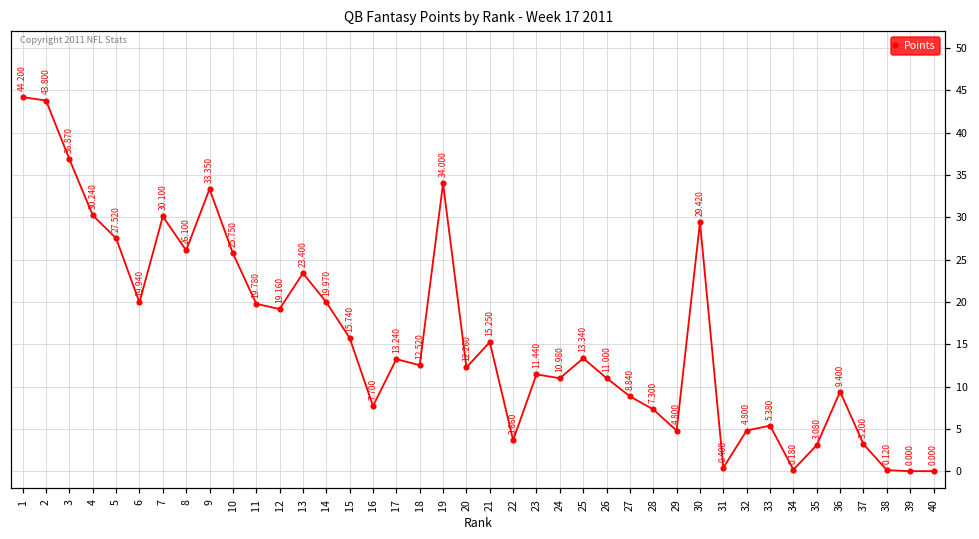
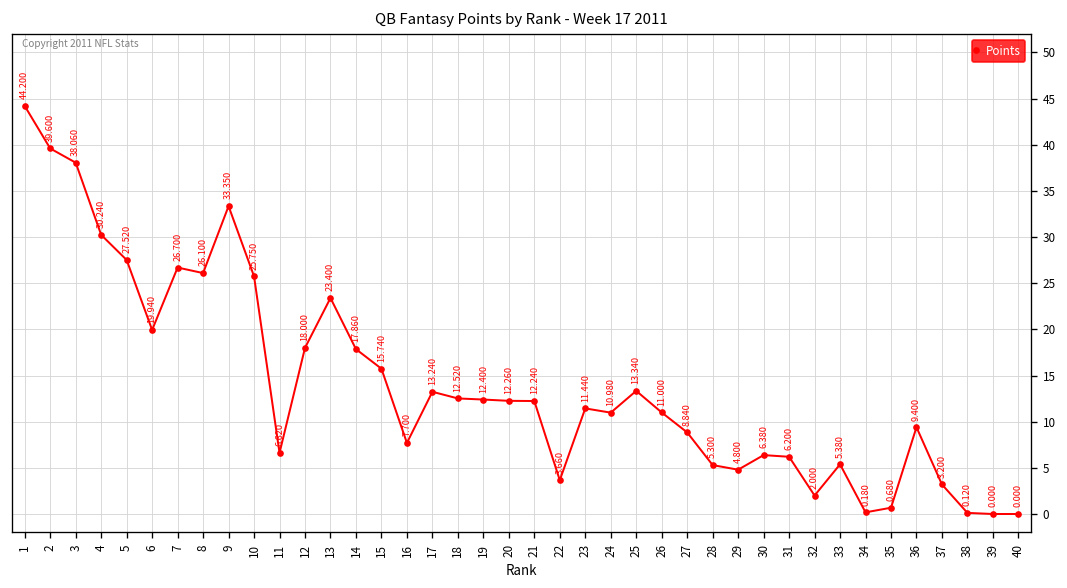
2: 43.800 -> 39.600
3: 36.870 -> 38.060
7: 30.100 -> 26.700
11: 19.780 -> 6.620
12: 19.160 -> 18.000
14: 19.970 -> 17.860
19: 34.000 -> 12.400
21: 15.250 -> 12.240
28: 7.300 -> 5.300
30: 29.420 -> 6.380
31: 0.400 -> 6.200
32: 4.800 -> 2.000
35: 3.080 -> 0.680
